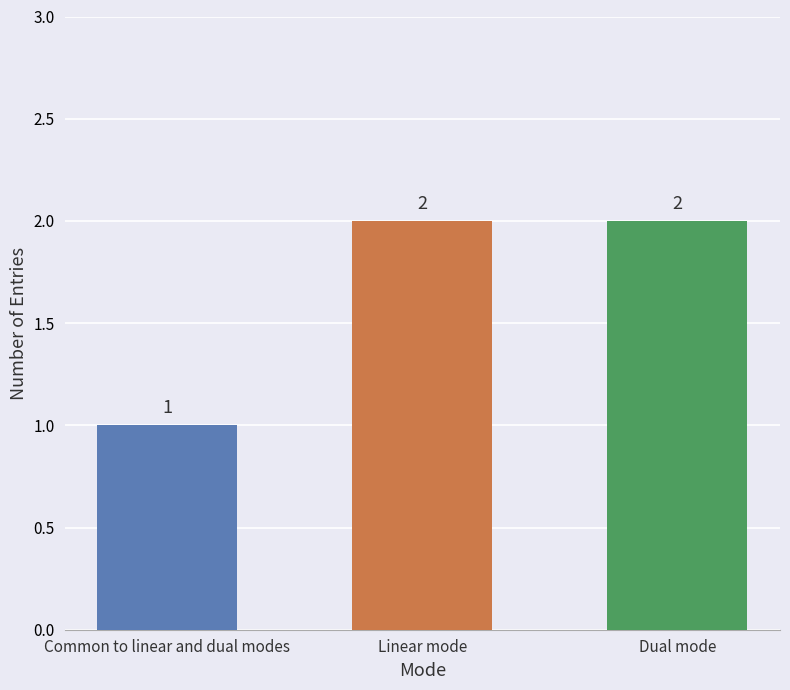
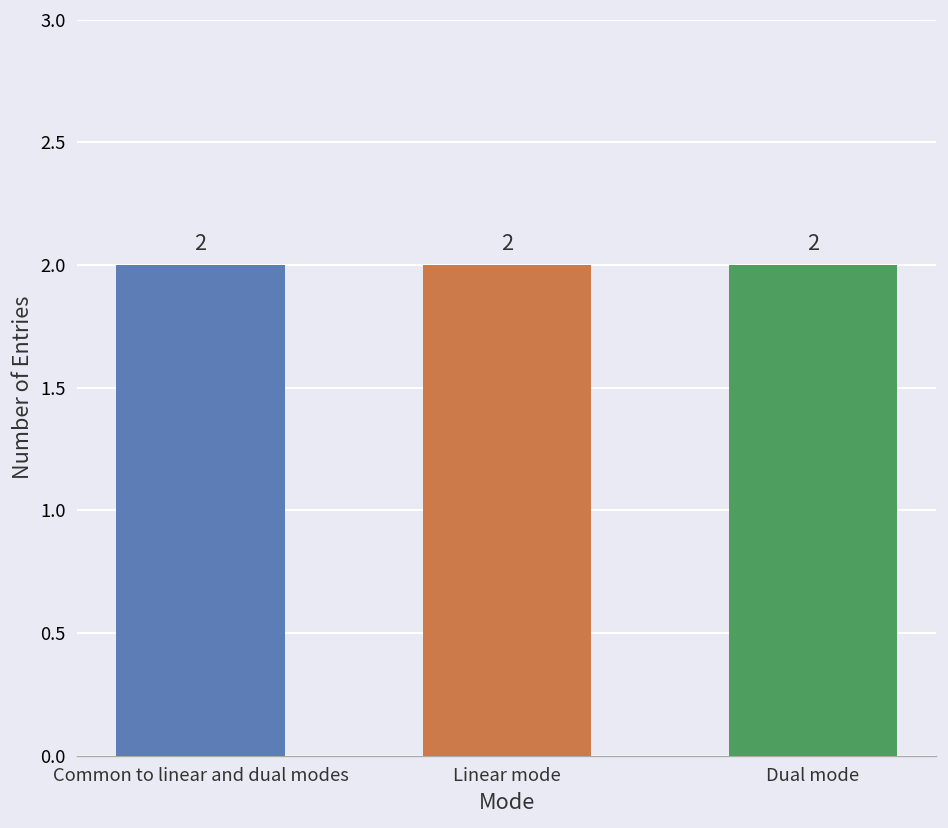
Common to linear and dual modes: 1 -> 2
